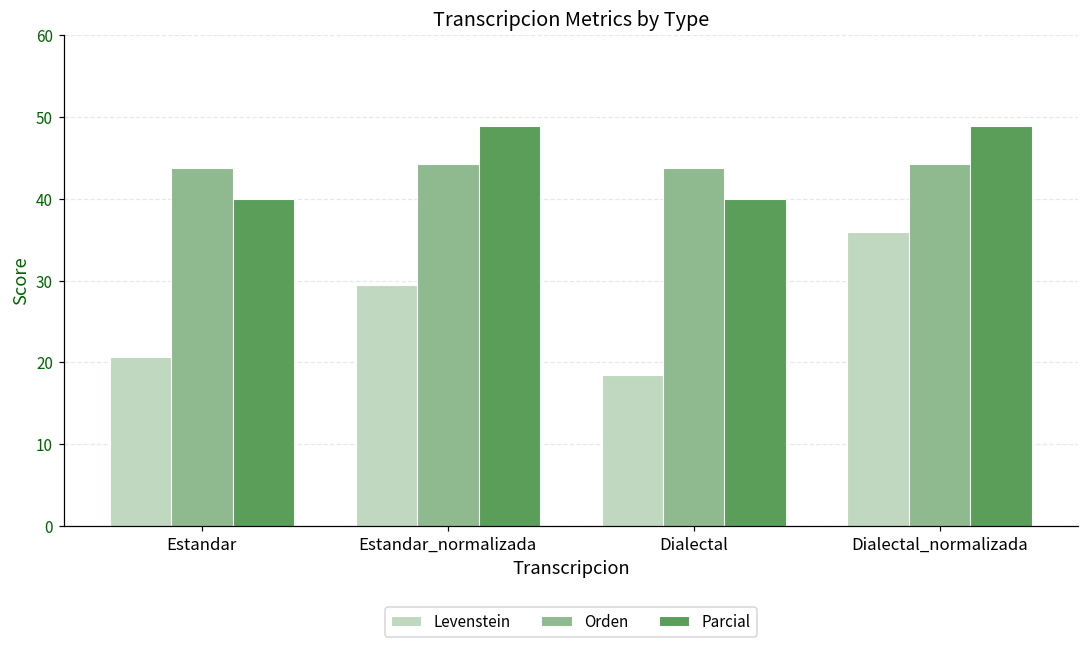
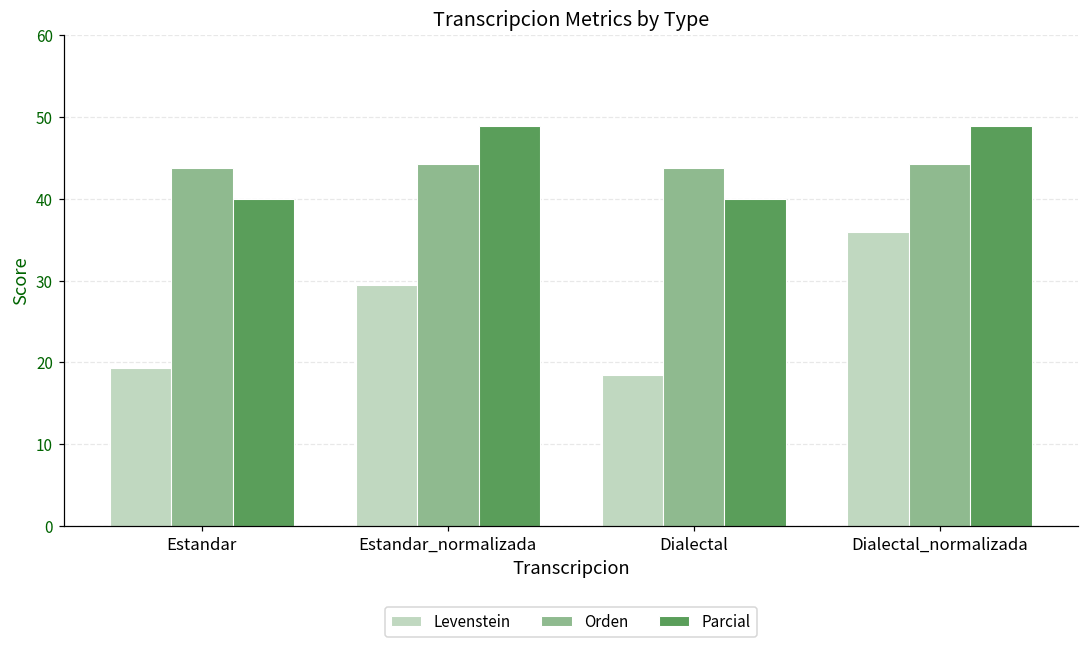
Levenstein, Estandar: 21 -> 19
